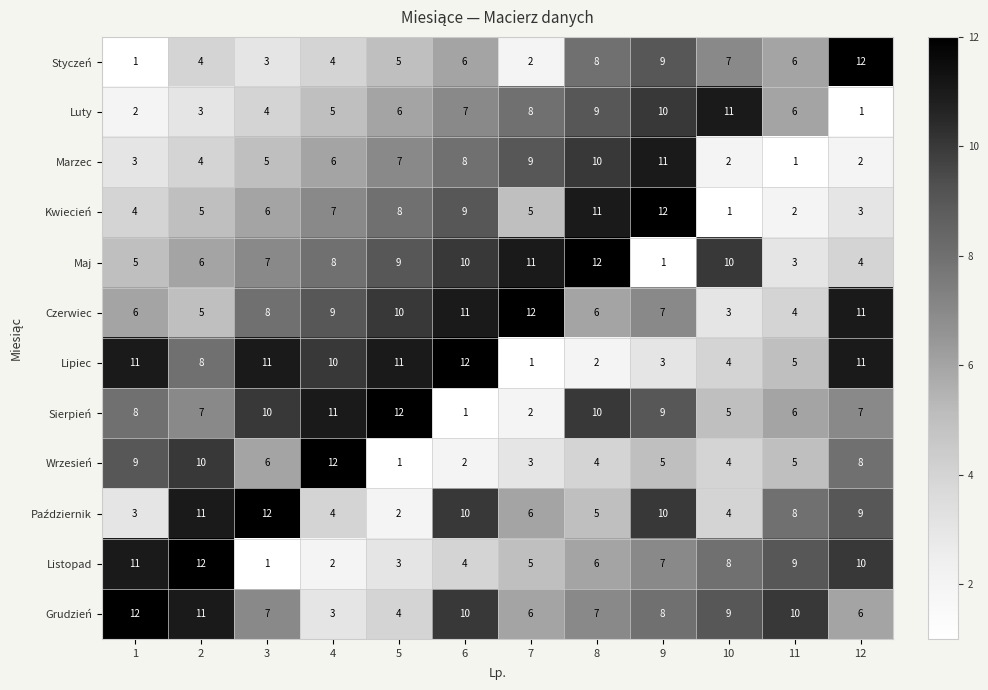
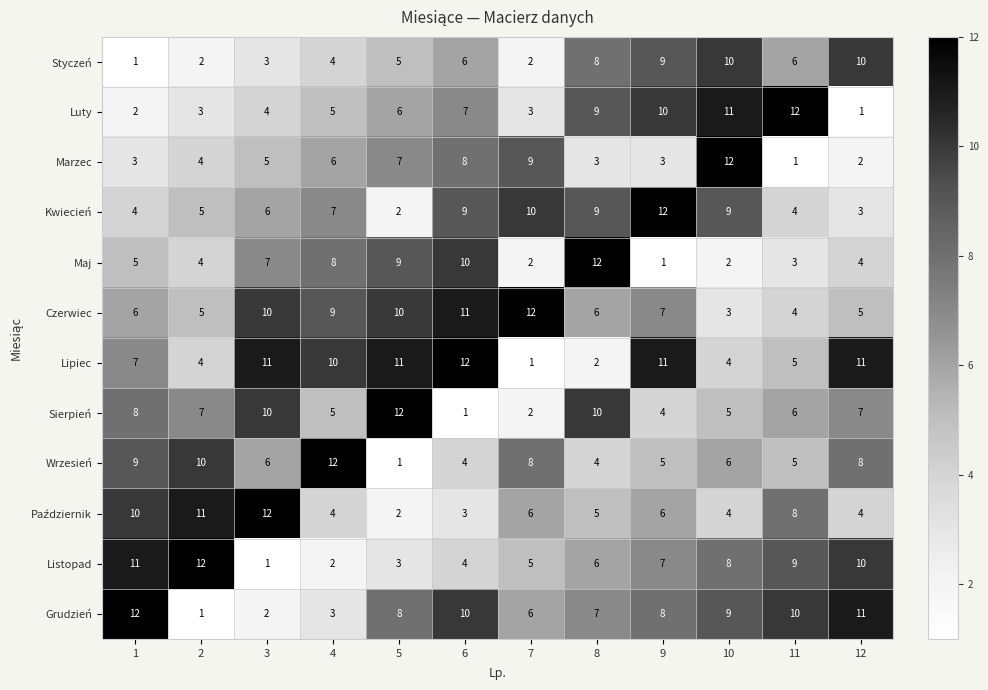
Styczeń, 2: 4 -> 2
Styczeń, 10: 7 -> 10
Styczeń, 12: 12 -> 10
Luty, 7: 8 -> 3
Luty, 11: 6 -> 12
Marzec, 8: 10 -> 3
Marzec, 9: 11 -> 3
Marzec, 10: 2 -> 12
Kwiecień, 5: 8 -> 2
Kwiecień, 7: 5 -> 10
Kwiecień, 8: 11 -> 9
Kwiecień, 10: 1 -> 9
Kwiecień, 11: 2 -> 4
Maj, 2: 6 -> 4
Maj, 7: 11 -> 2
Maj, 10: 10 -> 2
Czerwiec, 3: 8 -> 10
Czerwiec, 12: 11 -> 5
Lipiec, 1: 11 -> 7
Lipiec, 2: 8 -> 4
Lipiec, 9: 3 -> 11
Sierpień, 4: 11 -> 5
Sierpień, 9: 9 -> 4
Wrzesień, 6: 2 -> 4
Wrzesień, 7: 3 -> 8
Wrzesień, 10: 4 -> 6
Październik, 1: 3 -> 10
Październik, 6: 10 -> 3
Październik, 9: 10 -> 6
Październik, 12: 9 -> 4
Grudzień, 2: 11 -> 1
Grudzień, 3: 7 -> 2
Grudzień, 5: 4 -> 8
Grudzień, 12: 6 -> 11
